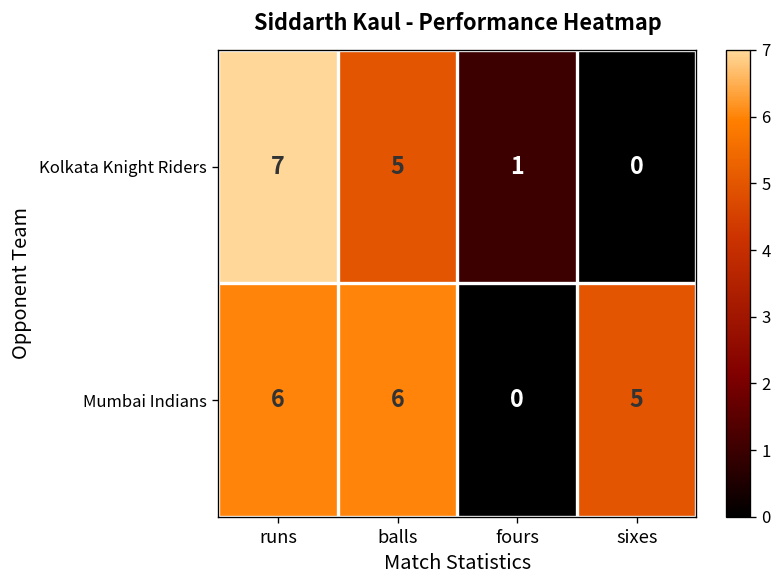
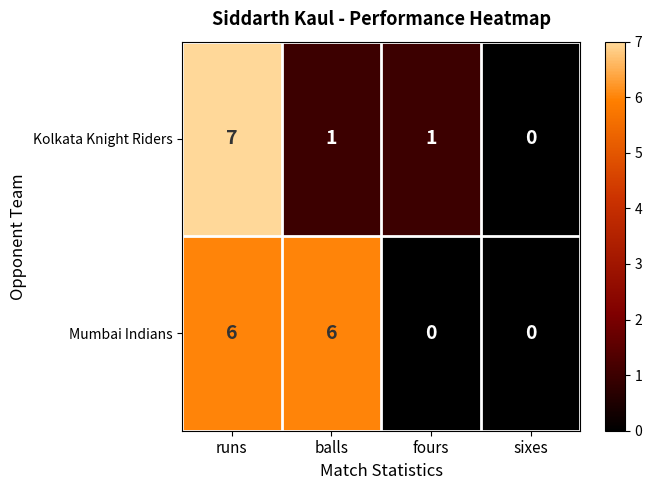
Kolkata Knight Riders, balls: 5 -> 1
Mumbai Indians, sixes: 5 -> 0
